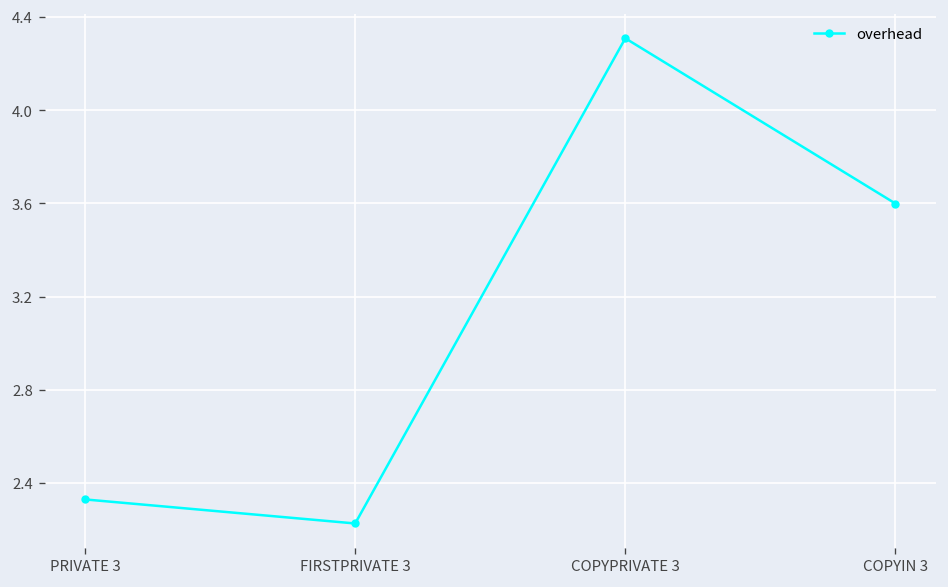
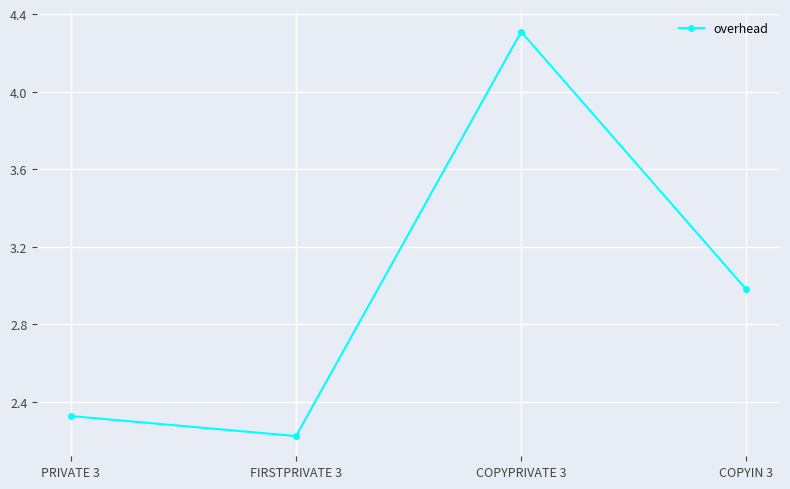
COPYIN 3: 3.60 -> 2.98
